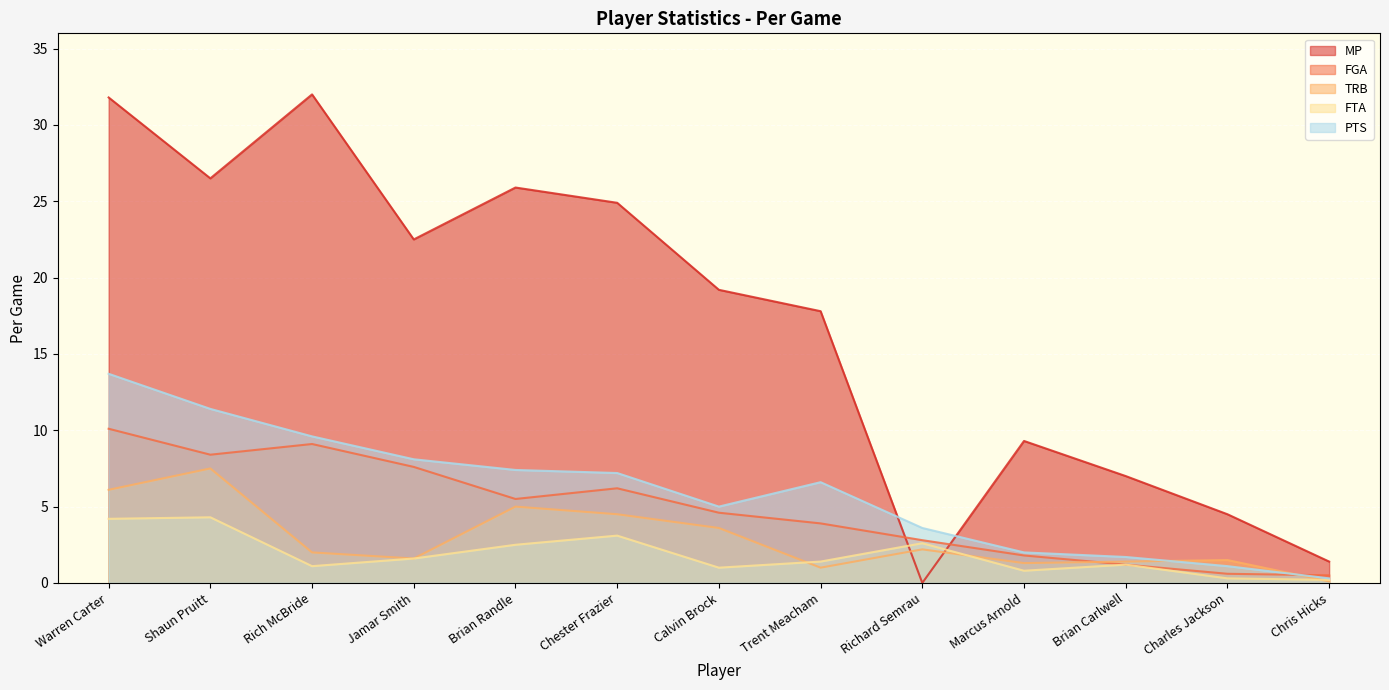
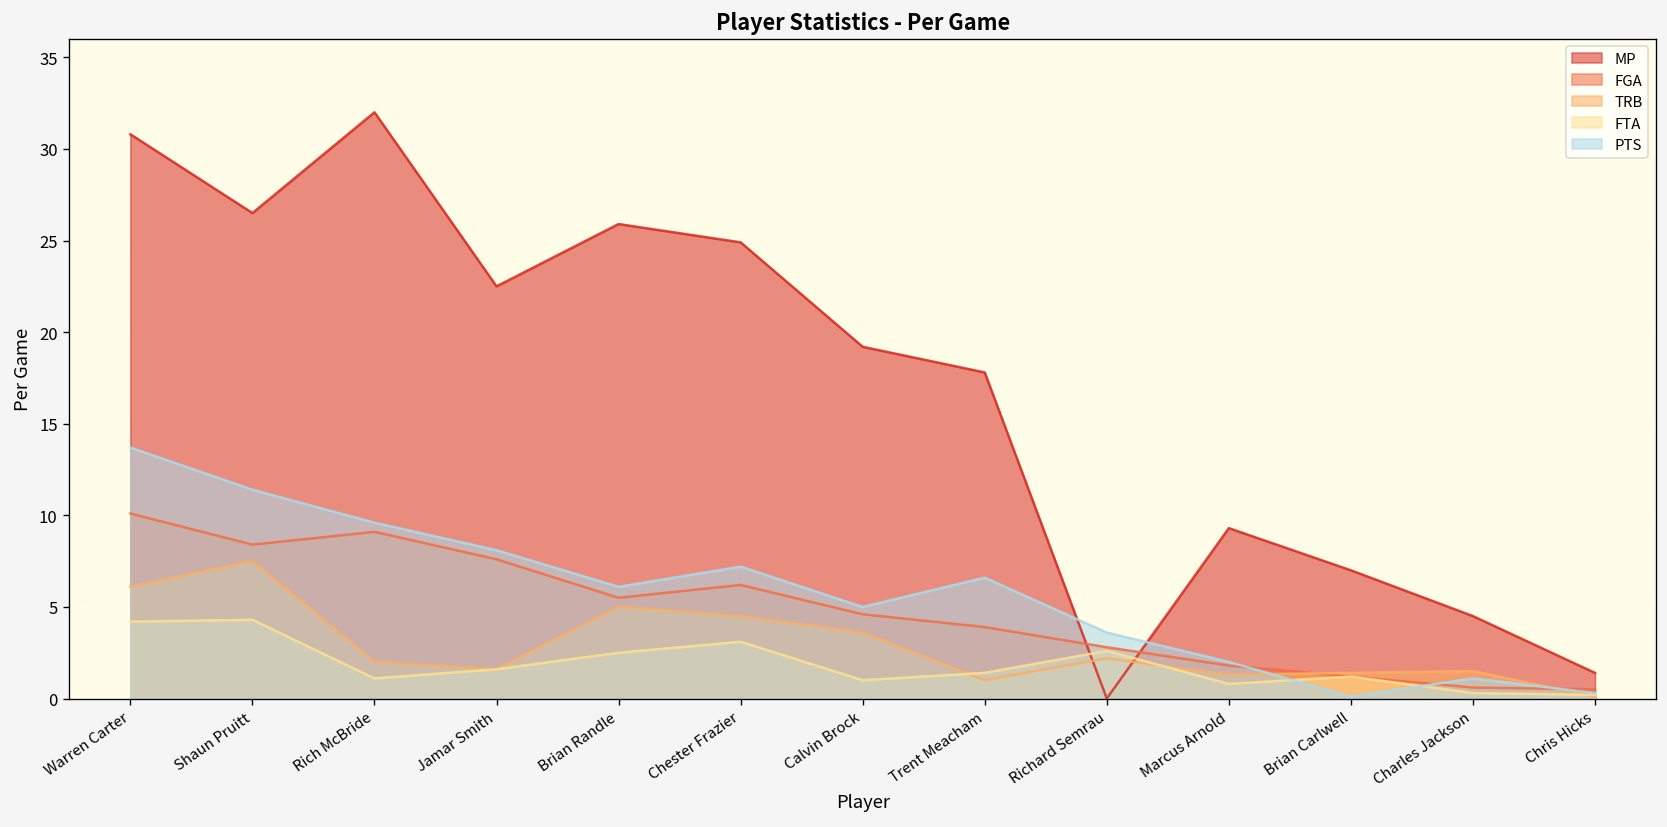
MP, Warren Carter: 31.8 -> 30.8
PTS, Brian Randle: 7.4 -> 6.1
PTS, Brian Carlwell: 1.7 -> 0.1
